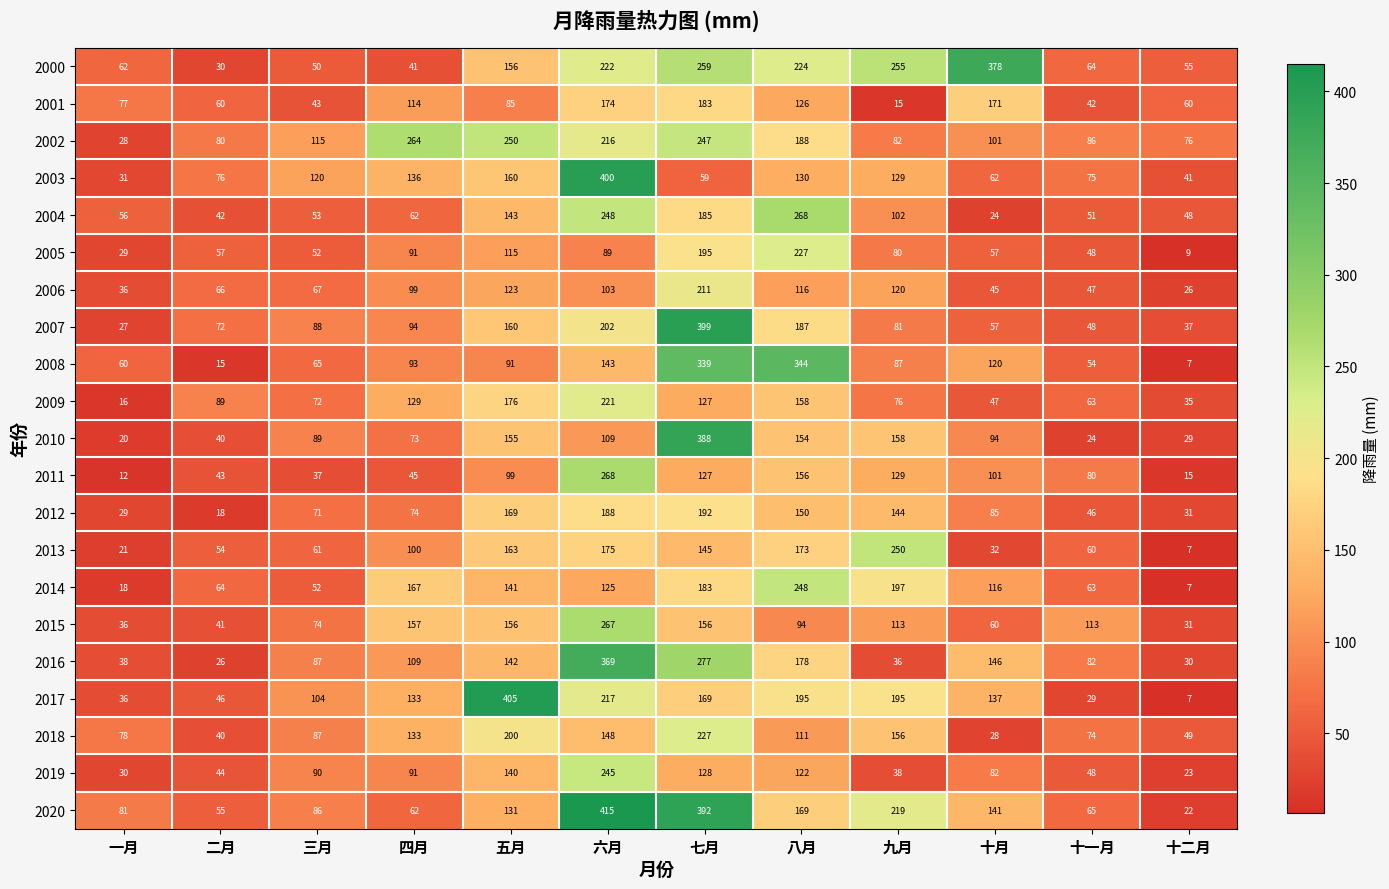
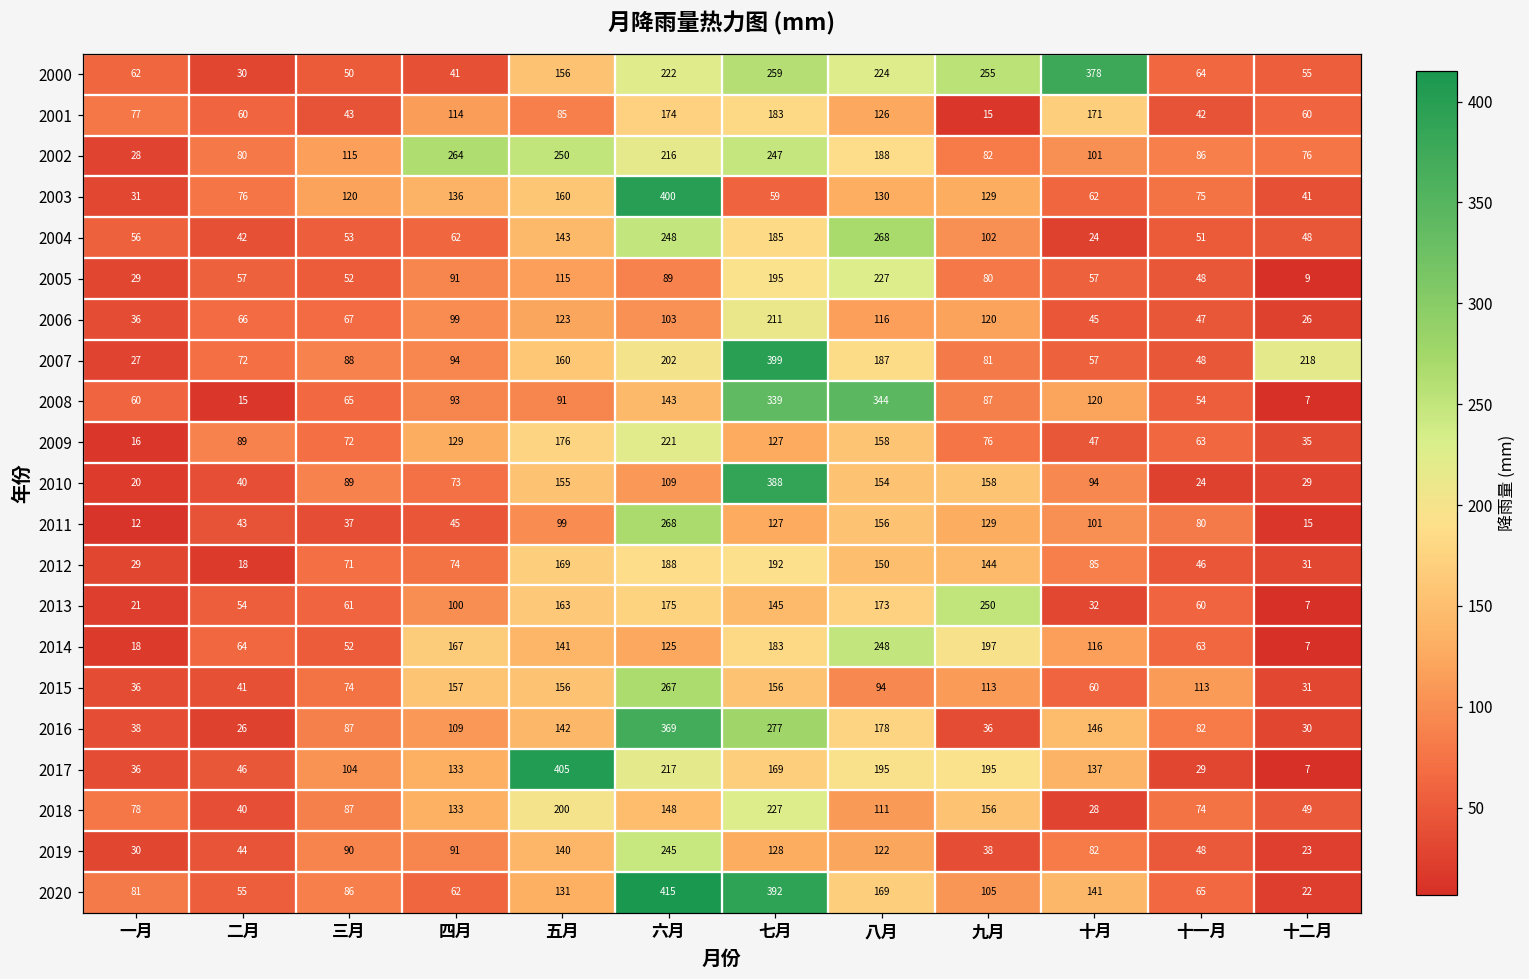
2007, 十二月: 37 -> 218
2020, 九月: 219 -> 105
